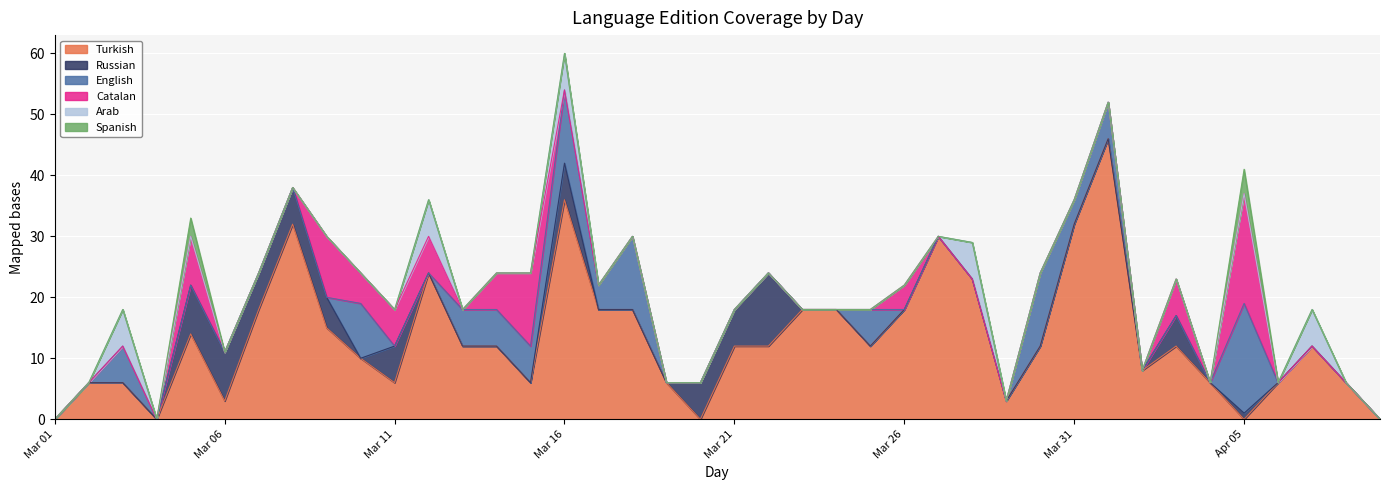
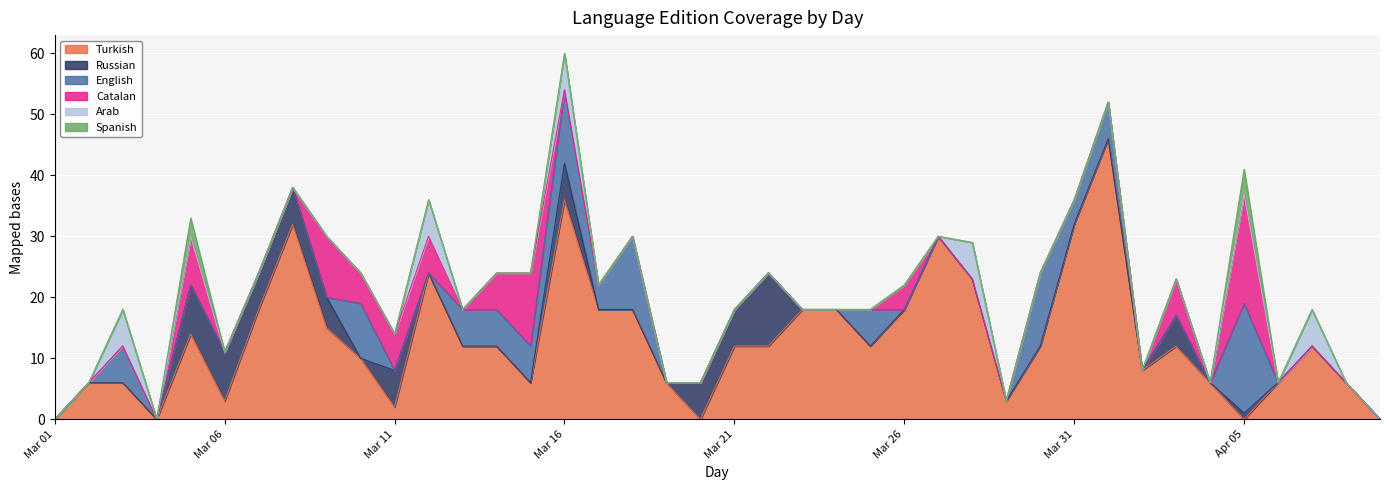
Turkish, Mar 11: 6 -> 2
